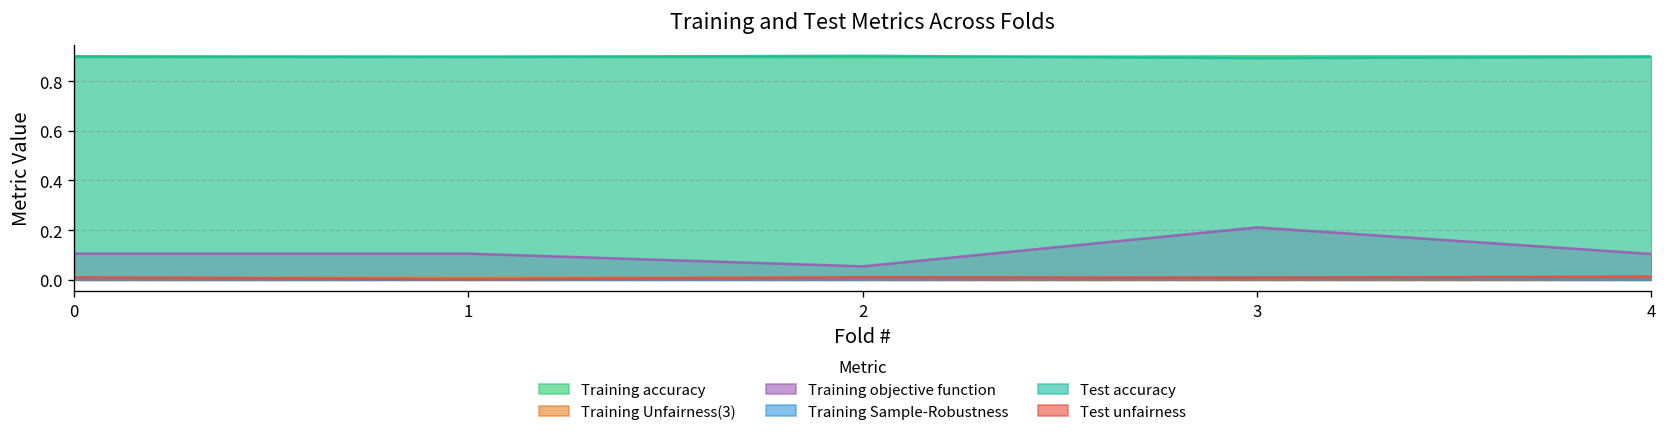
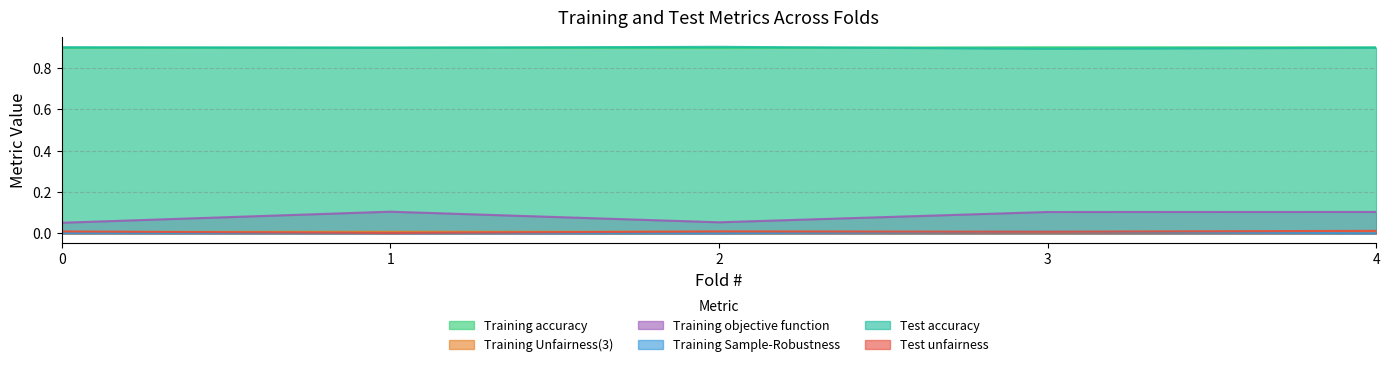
Training objective function, 0: 0.11 -> 0.05
Training objective function, 3: 0.21 -> 0.10
